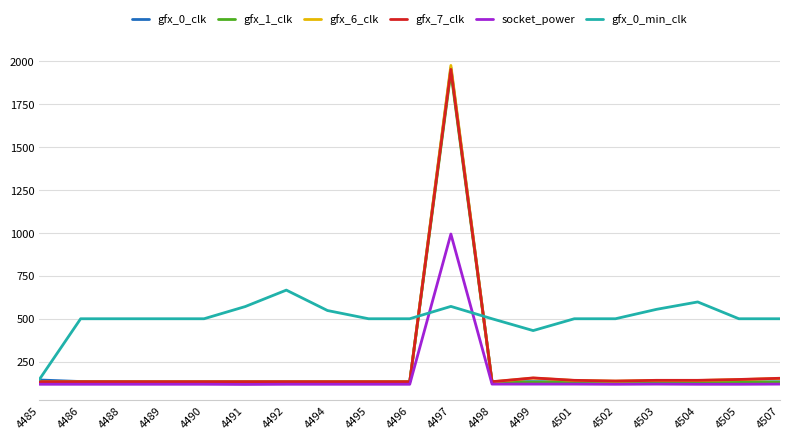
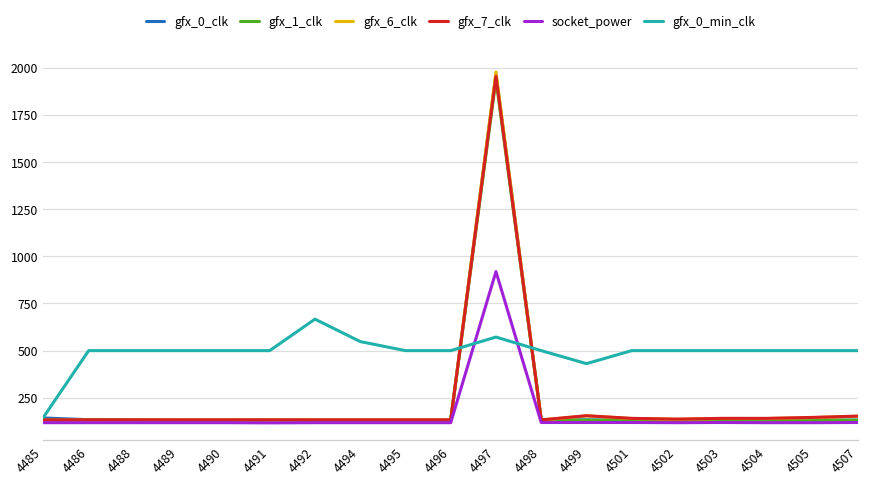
gfx_0_min_clk, 4491: 570 -> 500
socket_power, 4497: 990 -> 920
gfx_0_min_clk, 4503: 560 -> 500
gfx_0_min_clk, 4504: 600 -> 500
